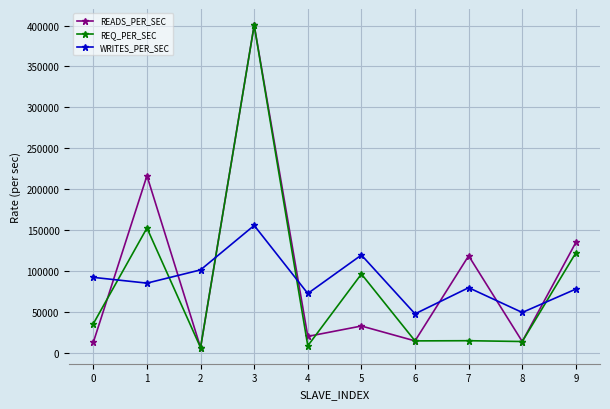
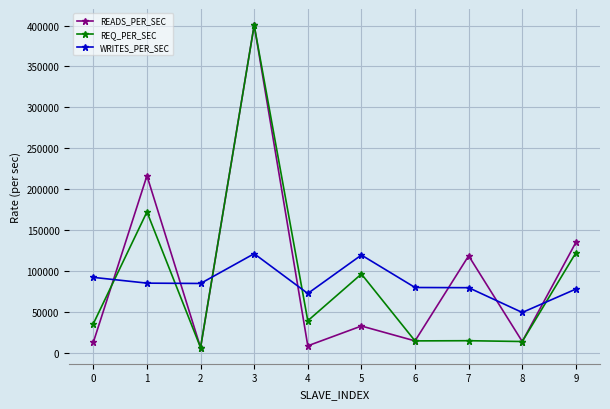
REQ_PER_SEC, 1: 150000 -> 170000
WRITES_PER_SEC, 2: 100000 -> 80000
WRITES_PER_SEC, 3: 160000 -> 120000
READS_PER_SEC, 4: 20000 -> 10000
REQ_PER_SEC, 4: 10000 -> 40000
WRITES_PER_SEC, 6: 50000 -> 80000
